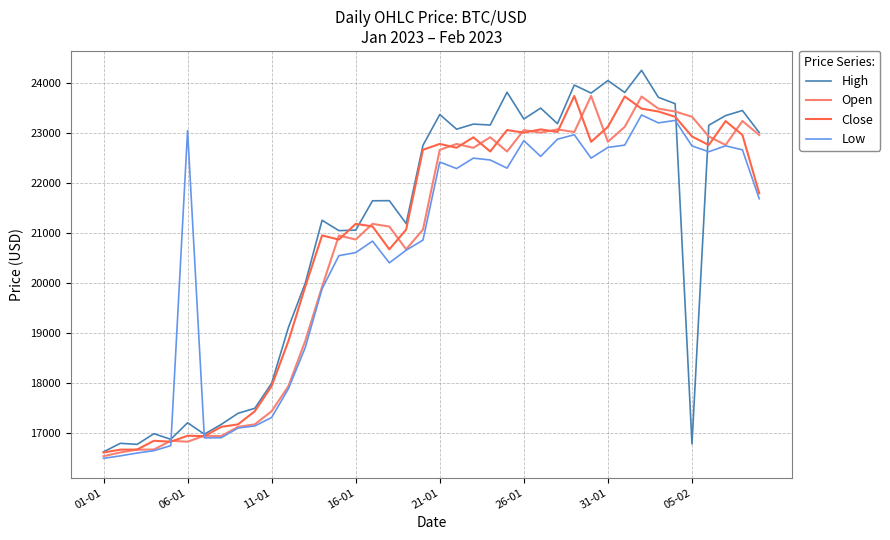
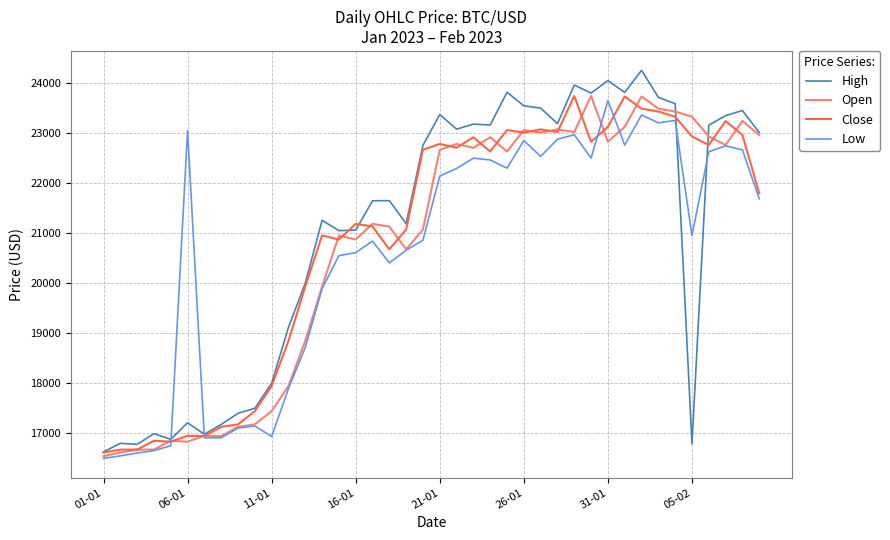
Low, 11-01: 17300 -> 16900
Low, 21-01: 22400 -> 22100
High, 26-01: 23300 -> 23500
Low, 31-01: 22700 -> 23600
Low, 05-02: 22700 -> 21000
